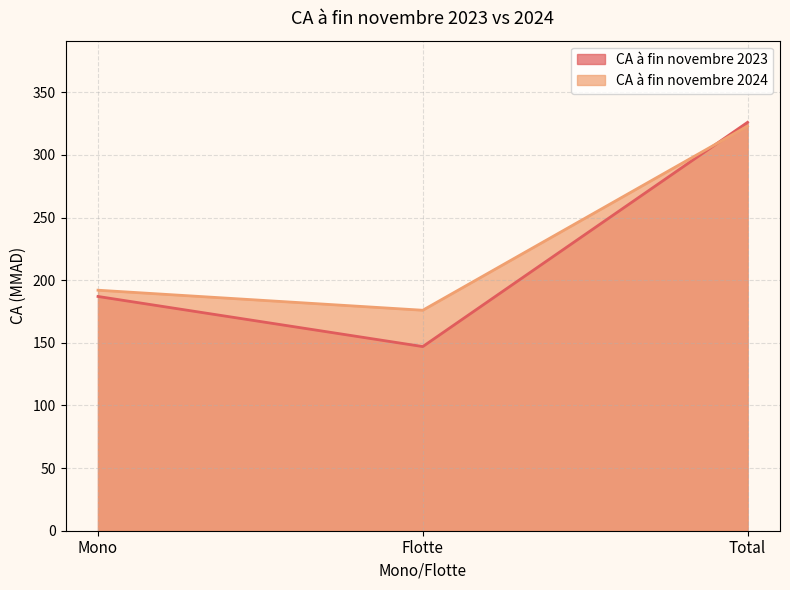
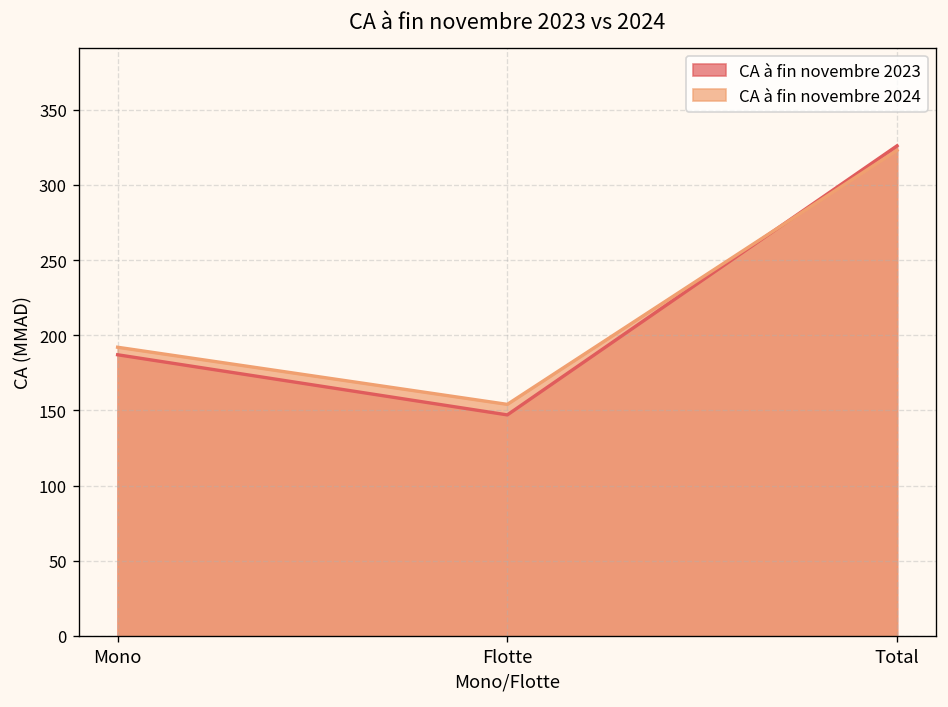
CA à fin novembre 2024, Flotte: 176 -> 154
